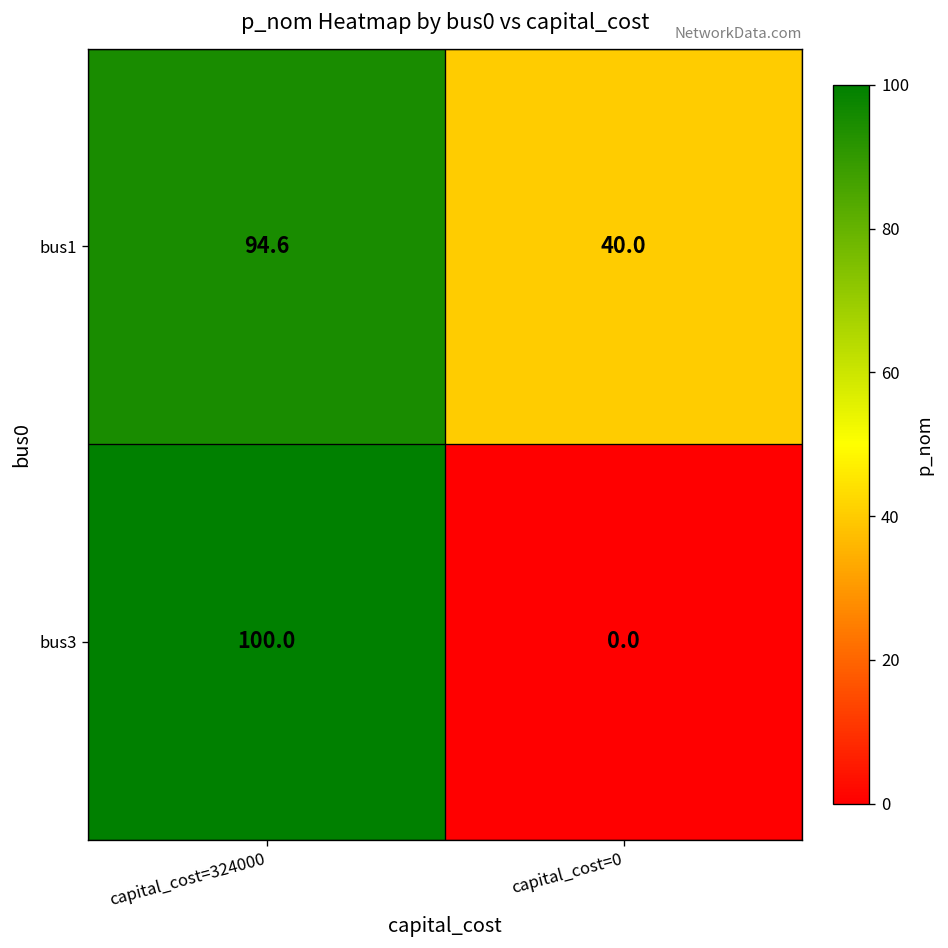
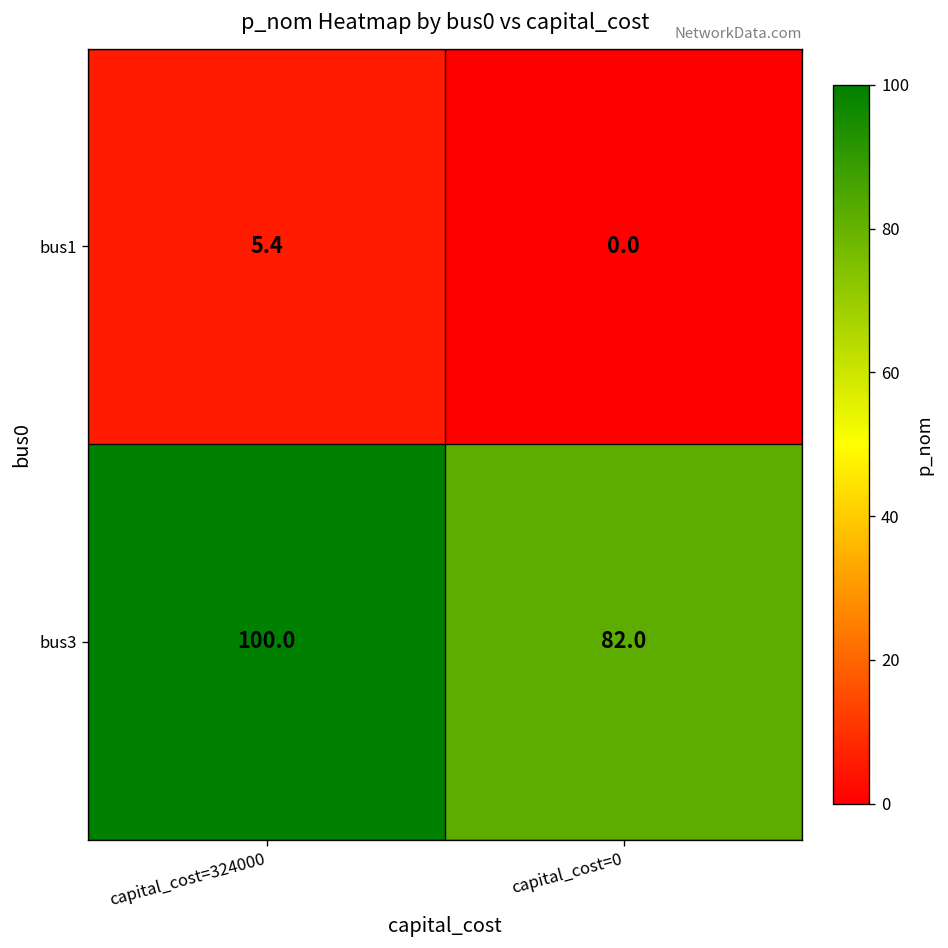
bus1, capital_cost=324000: 94.6 -> 5.4
bus1, capital_cost=0: 40.0 -> 0.0
bus3, capital_cost=0: 0.0 -> 82.0
